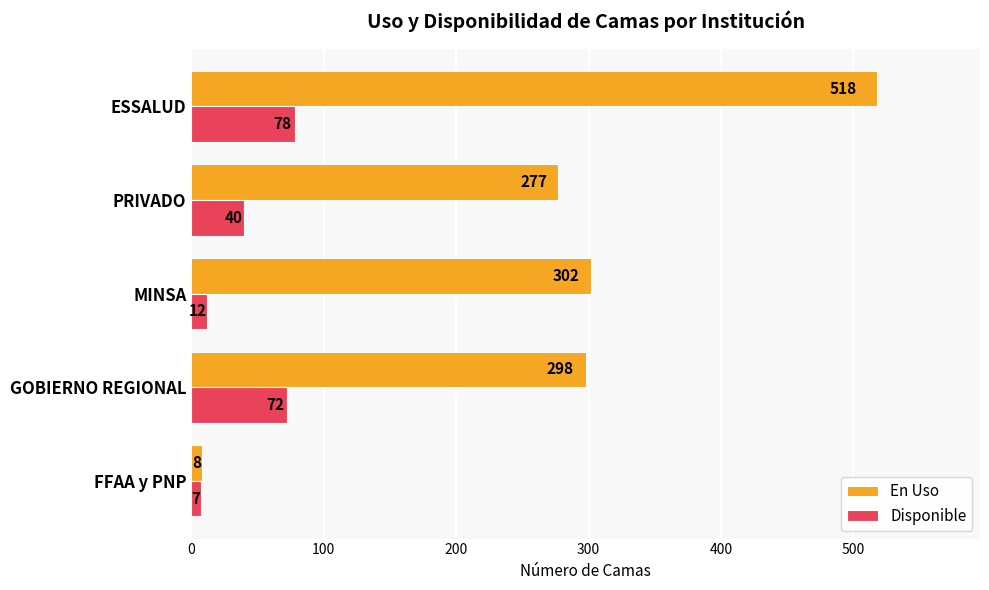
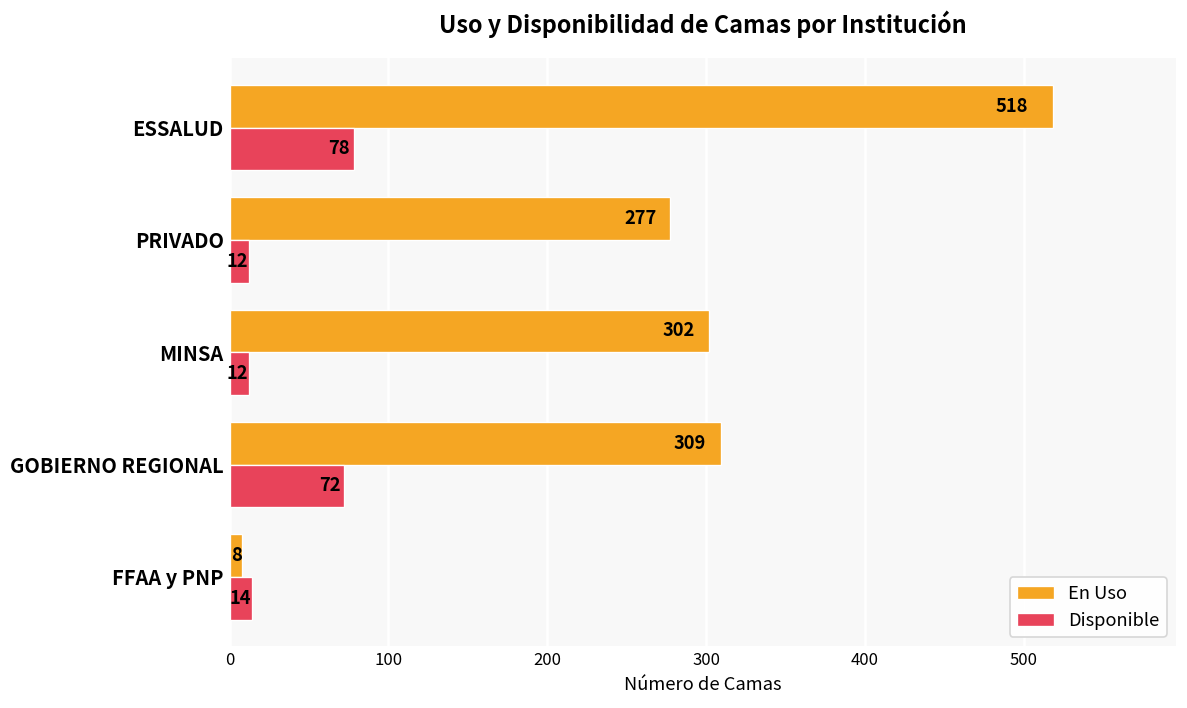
Disponible, PRIVADO: 40 -> 12
En Uso, GOBIERNO REGIONAL: 298 -> 309
Disponible, FFAA y PNP: 7 -> 14
